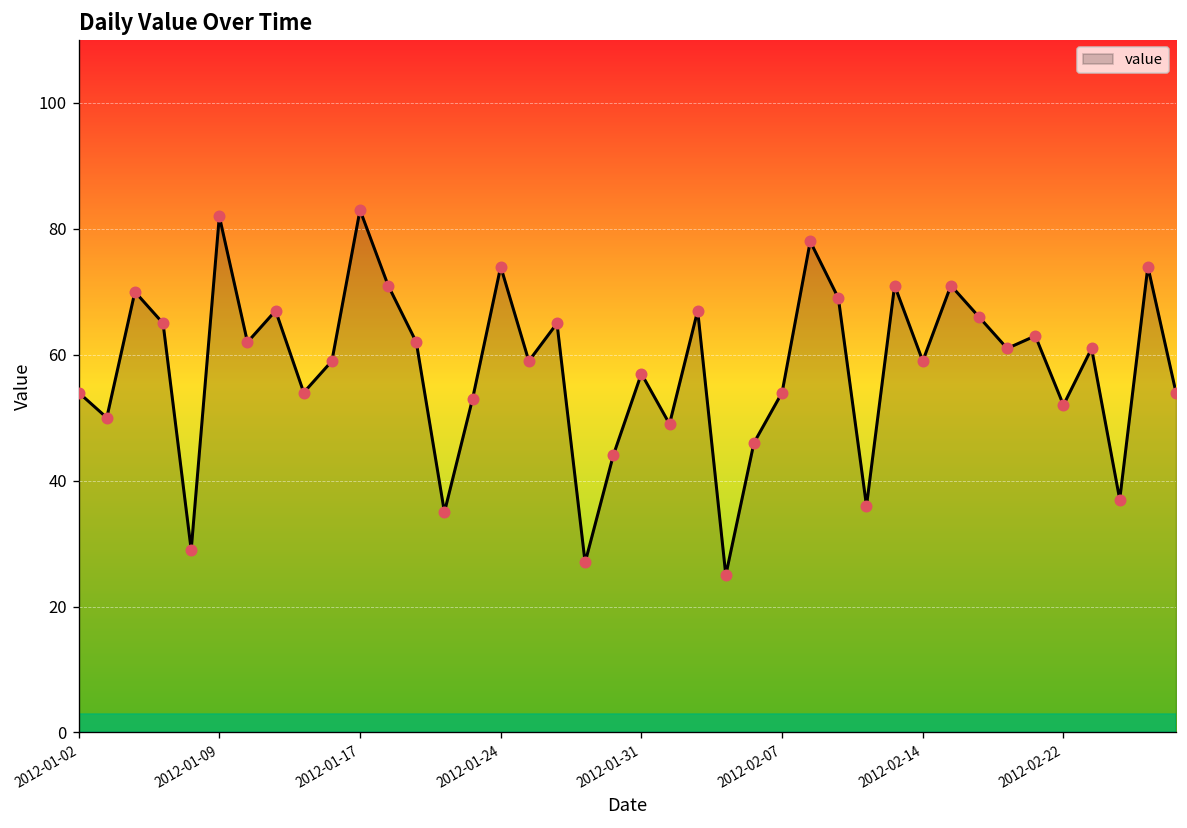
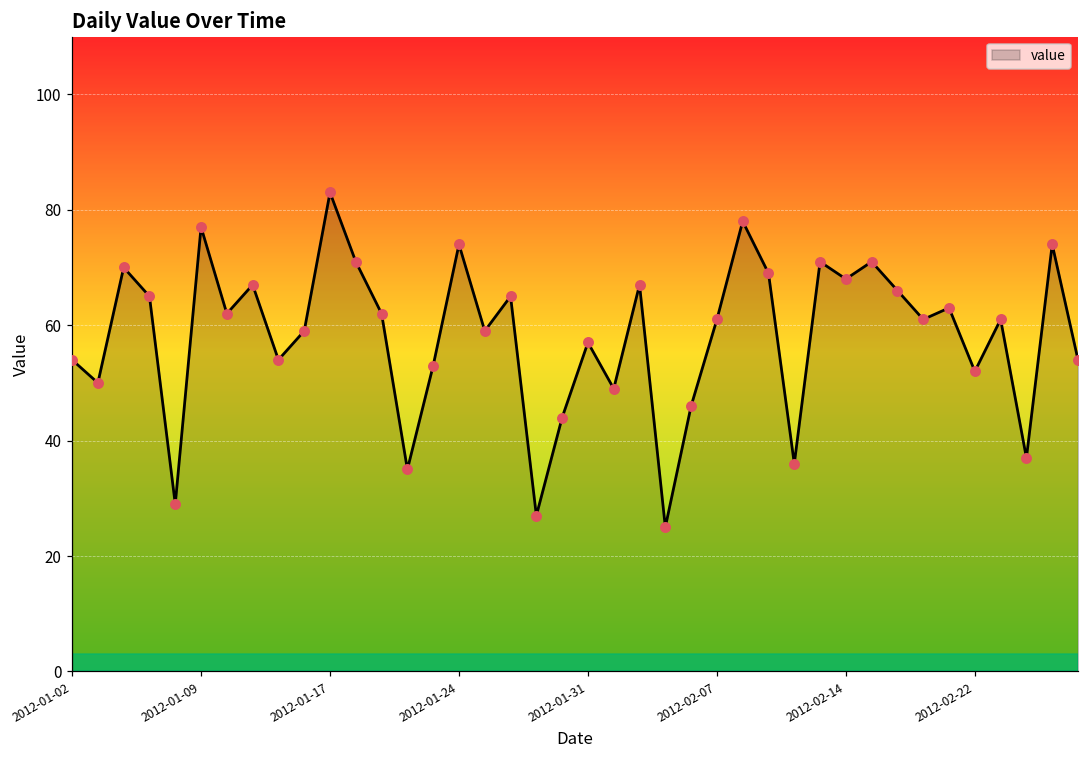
2012-01-09: 82 -> 77
2012-02-07: 54 -> 61
2012-02-14: 59 -> 68
